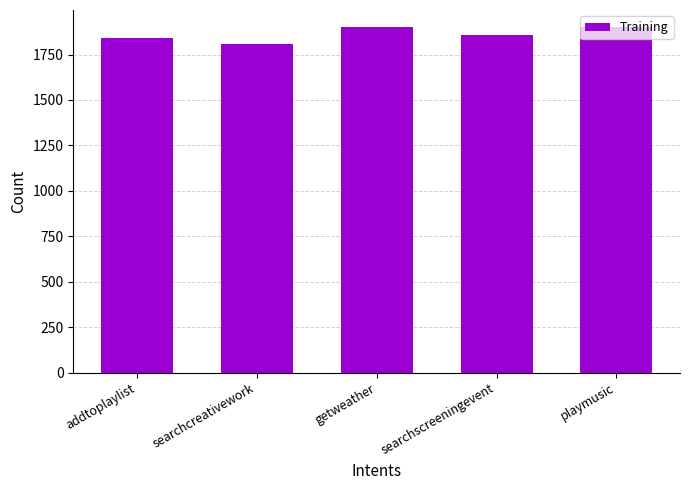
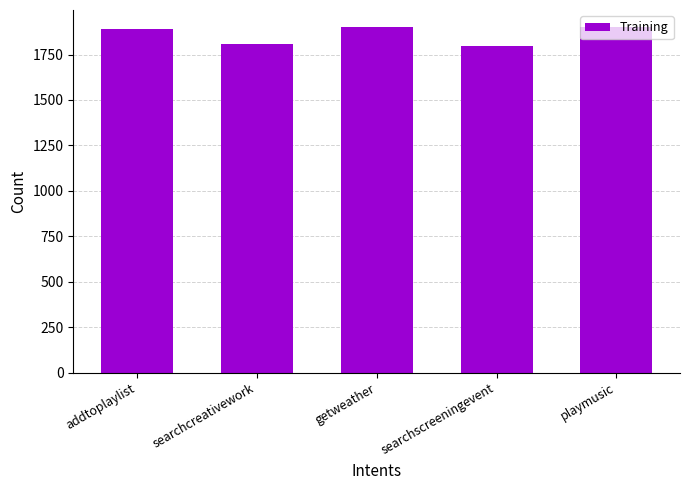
addtoplaylist: 1840 -> 1890
searchscreeningevent: 1860 -> 1800
